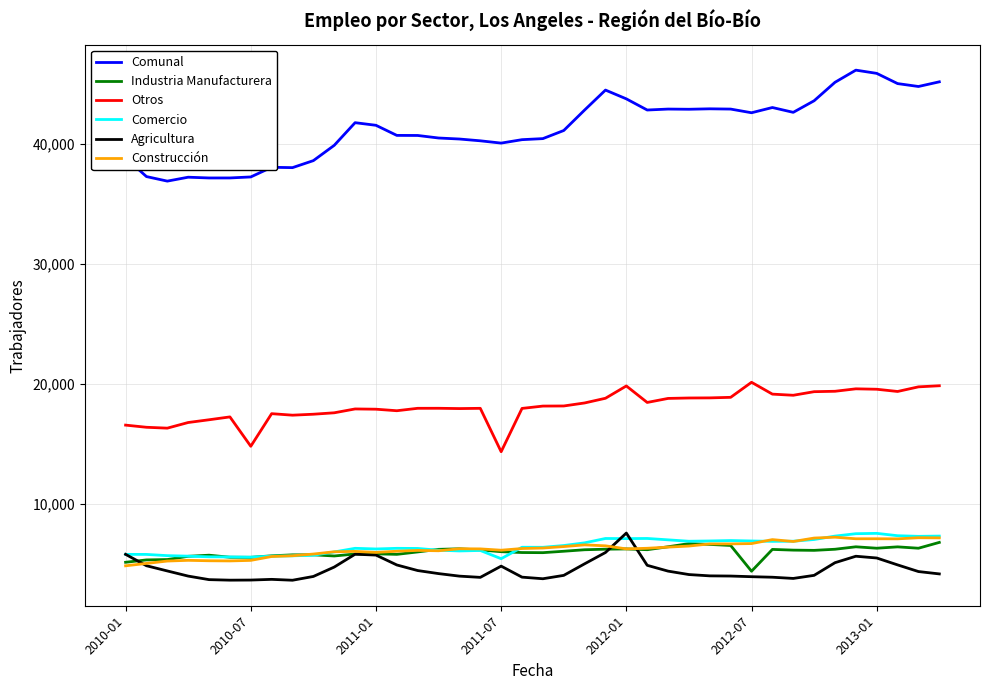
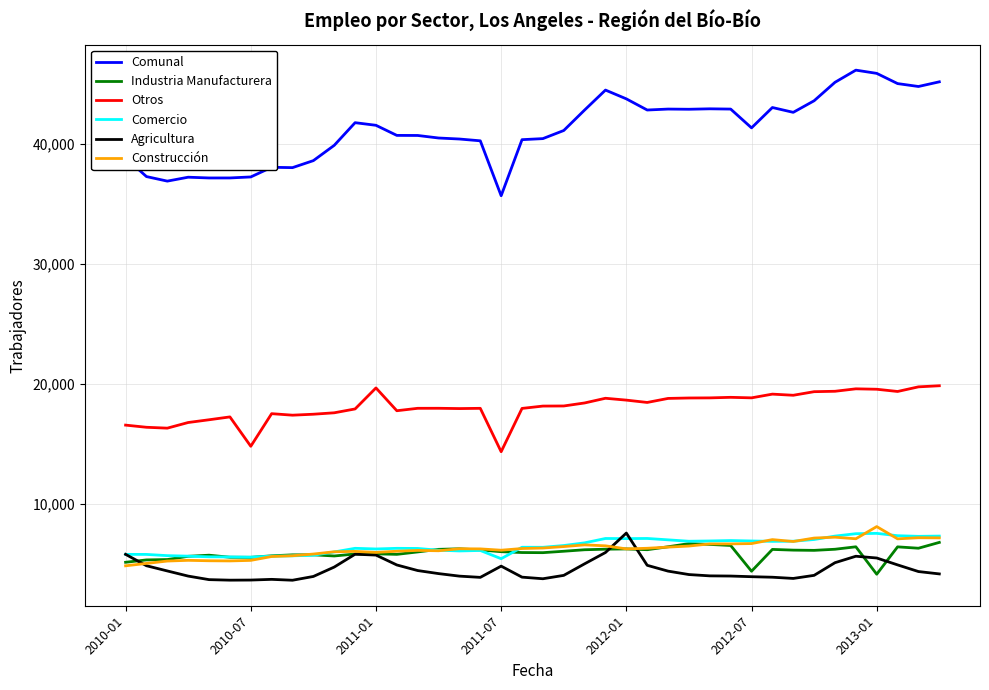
Otros, 2011-01: 17,900 -> 19,600
Comunal, 2011-07: 40,100 -> 35,700
Otros, 2012-01: 19,800 -> 18,600
Comunal, 2012-07: 42,600 -> 41,300
Otros, 2012-07: 20,100 -> 18,800
Industria Manufacturera, 2013-01: 6,300 -> 4,100
Construcción, 2013-01: 7,100 -> 8,100
